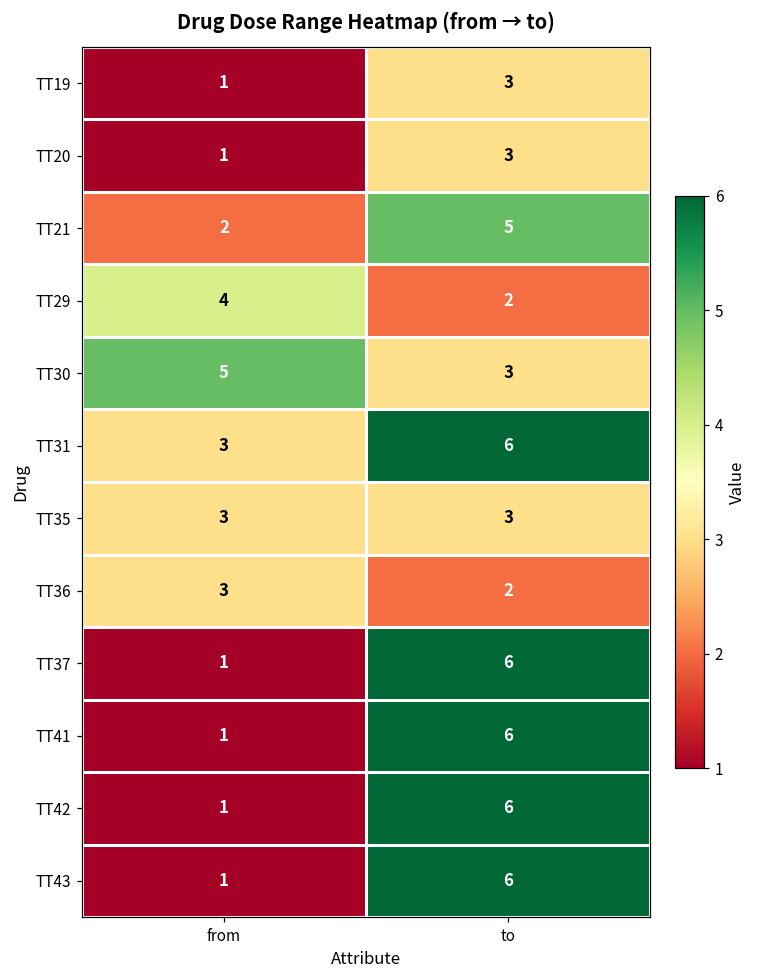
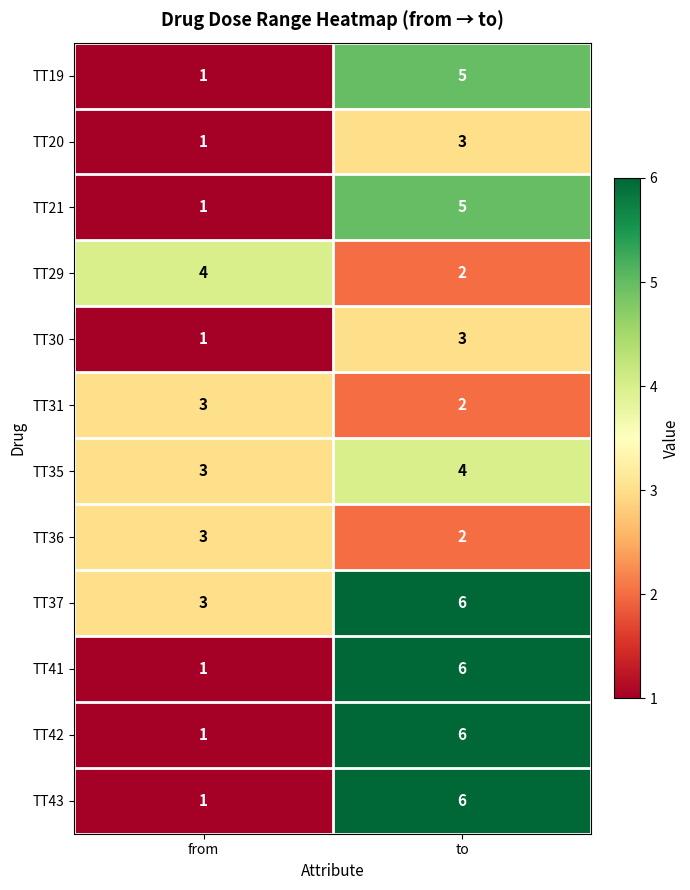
TT19, to: 3 -> 5
TT21, from: 2 -> 1
TT30, from: 5 -> 1
TT31, to: 6 -> 2
TT35, to: 3 -> 4
TT37, from: 1 -> 3
